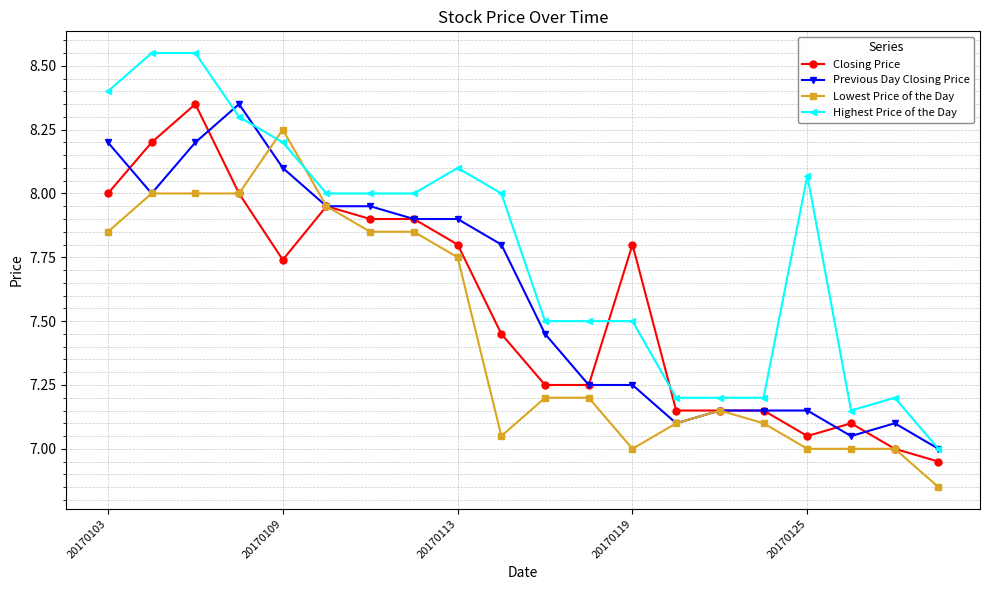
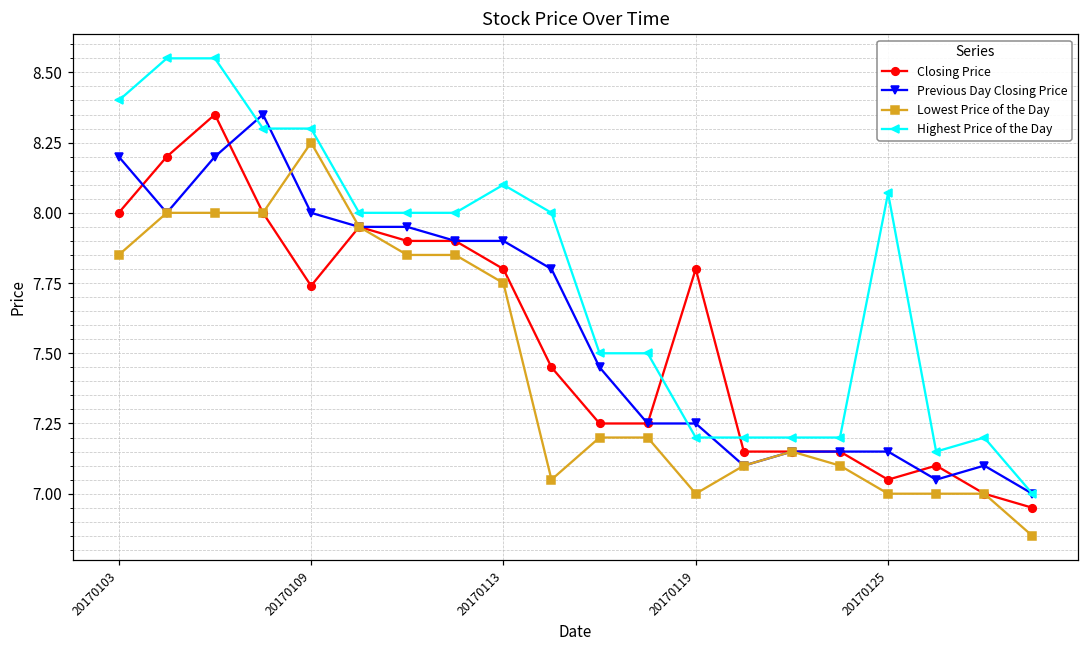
Previous Day Closing Price, 20170109: 8.1 -> 8.0
Highest Price of the Day, 20170109: 8.2 -> 8.3
Highest Price of the Day, 20170119: 7.5 -> 7.2
